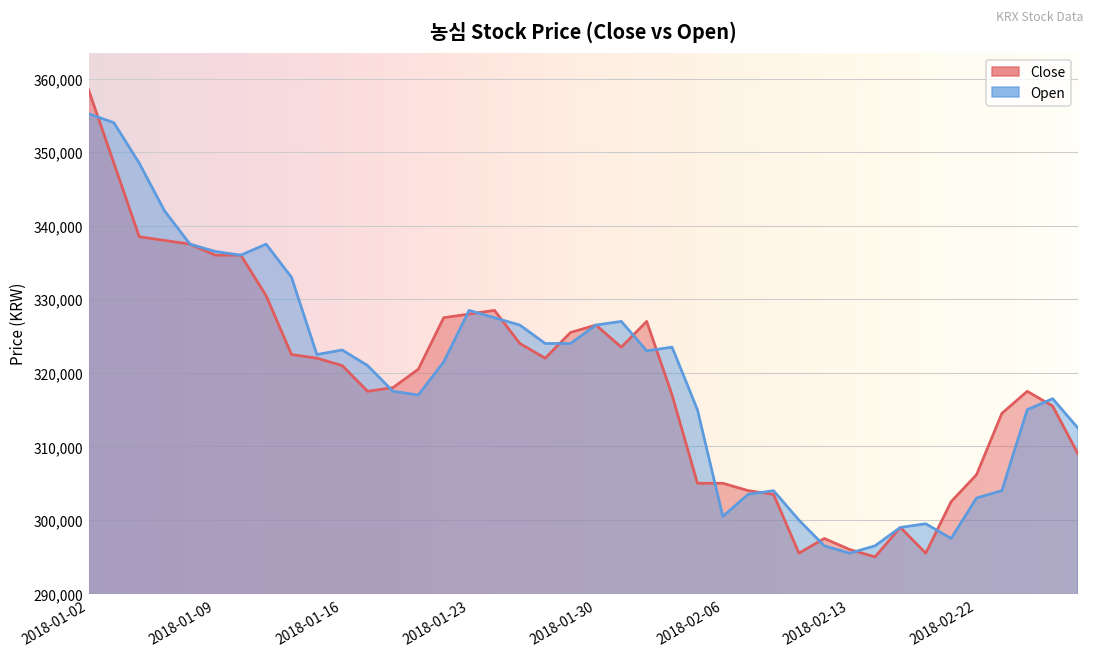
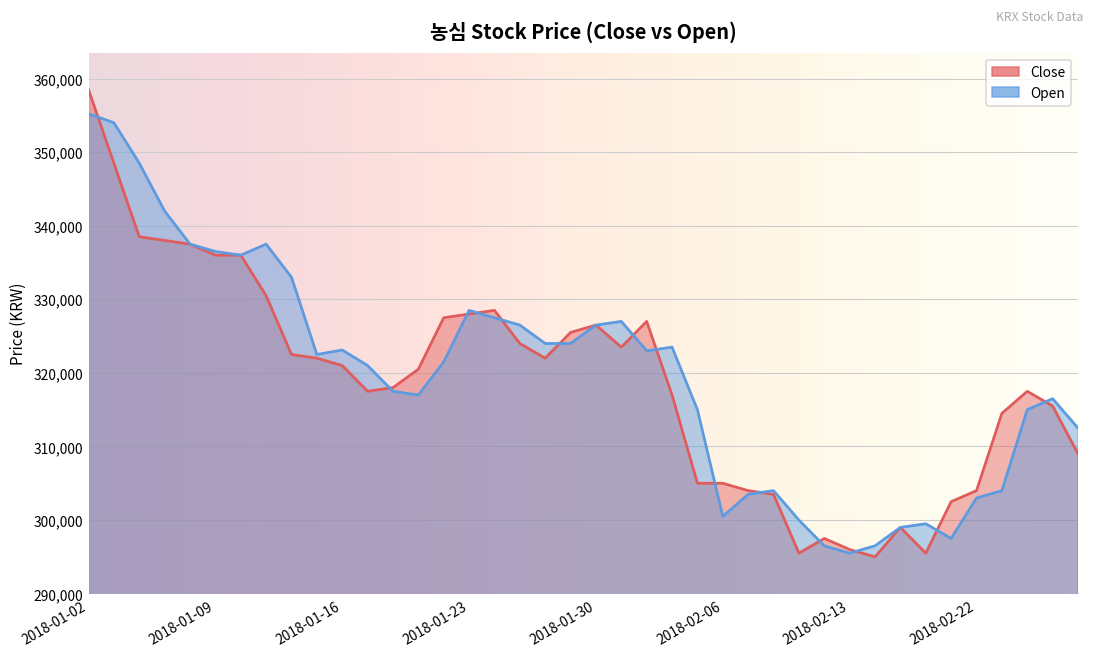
Close, 2018-02-22: 306,000 -> 304,000
